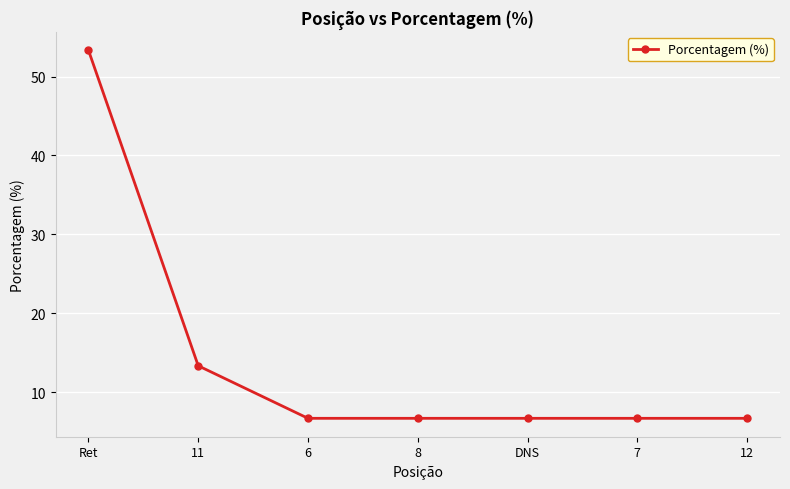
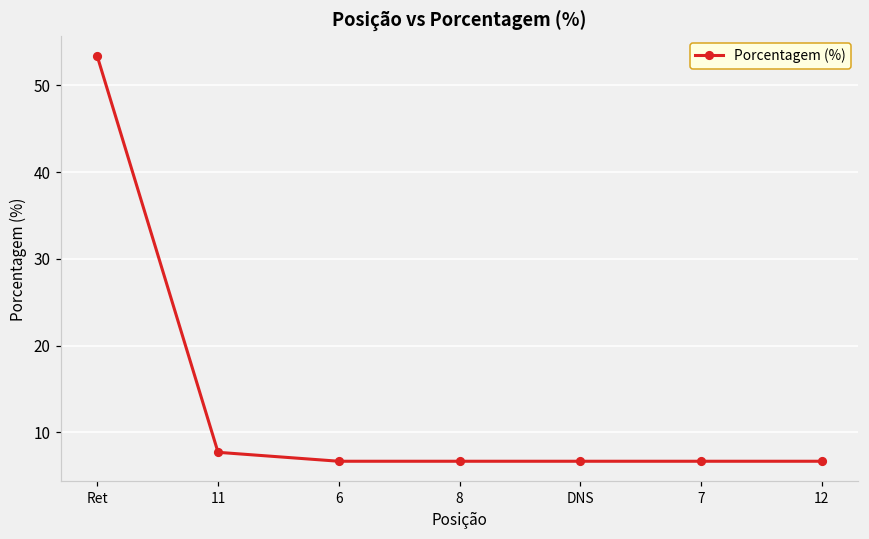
11: 13 -> 8
